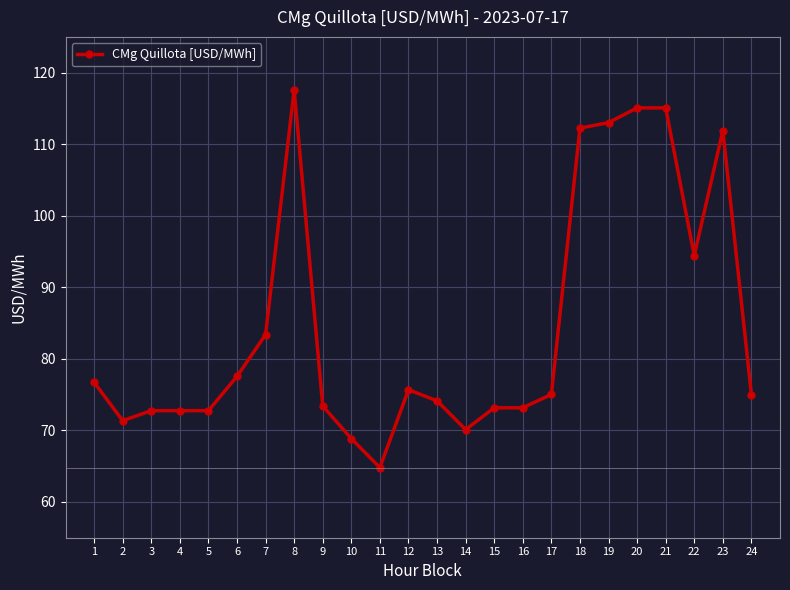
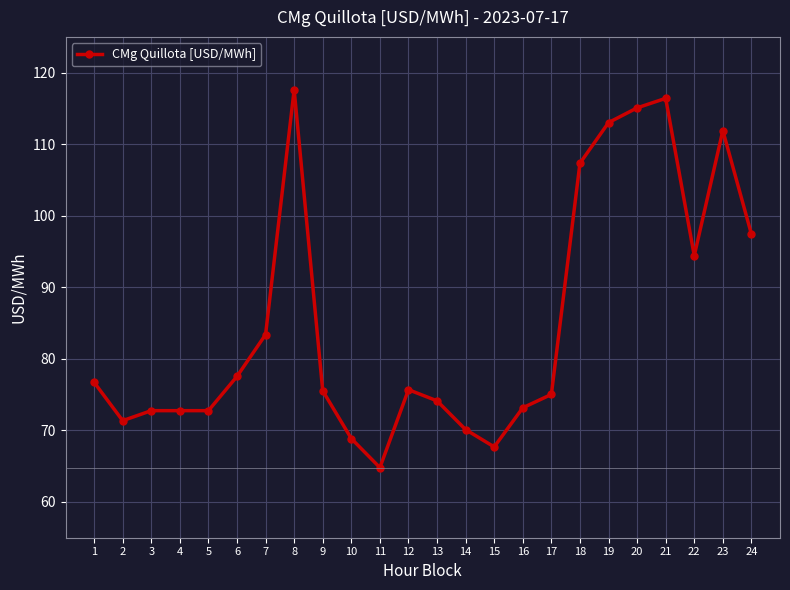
9: 73 -> 76
15: 73 -> 68
18: 112 -> 107
21: 115 -> 116
24: 75 -> 97
